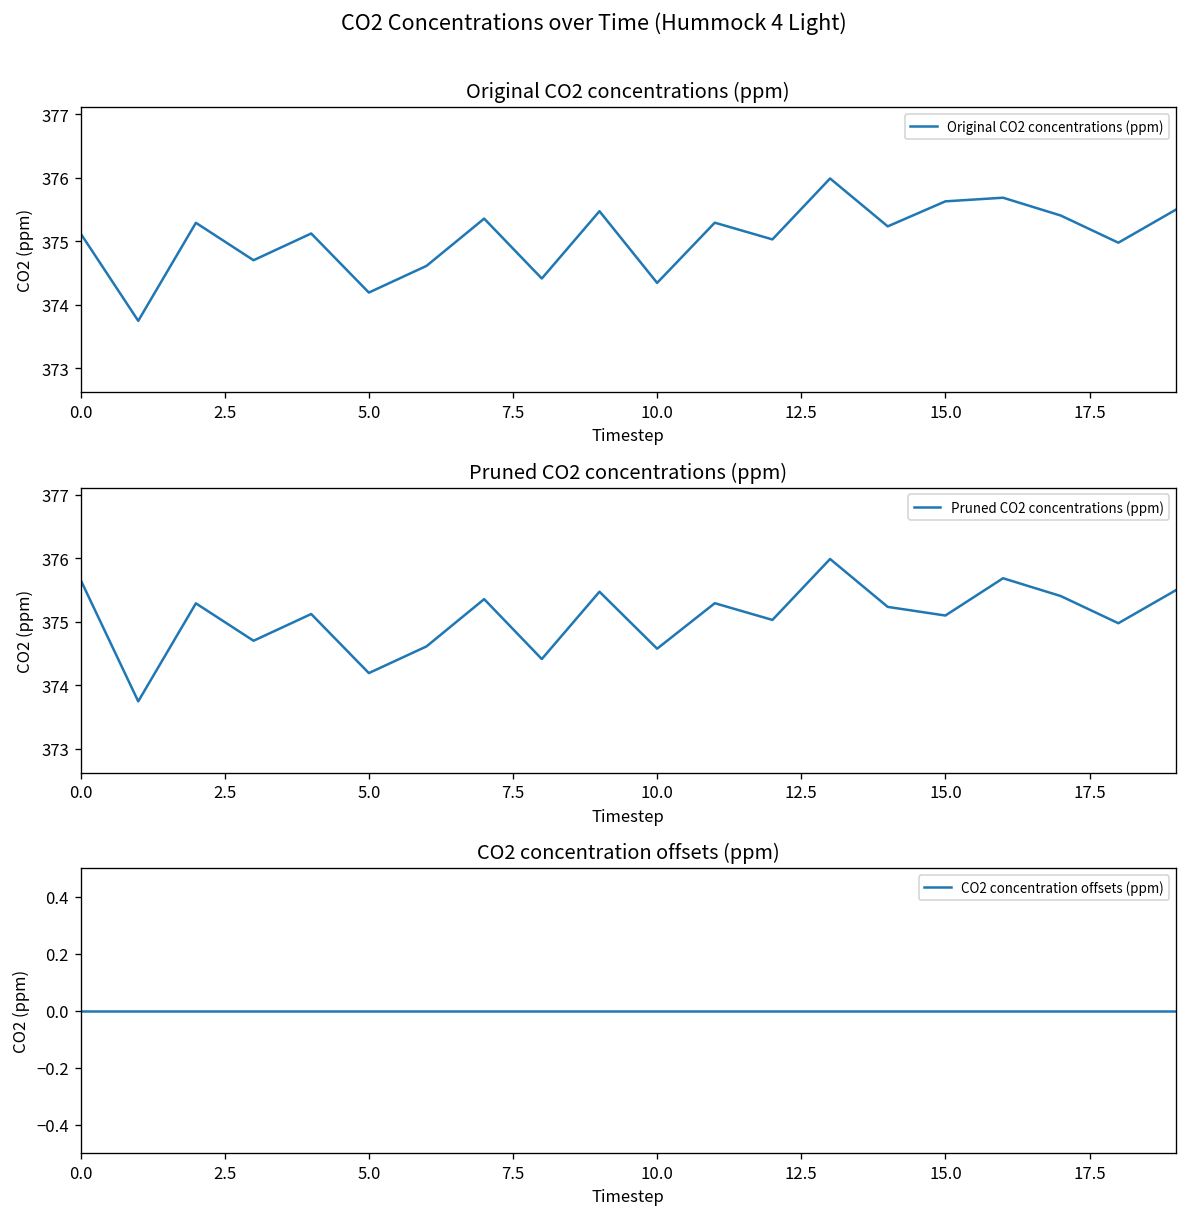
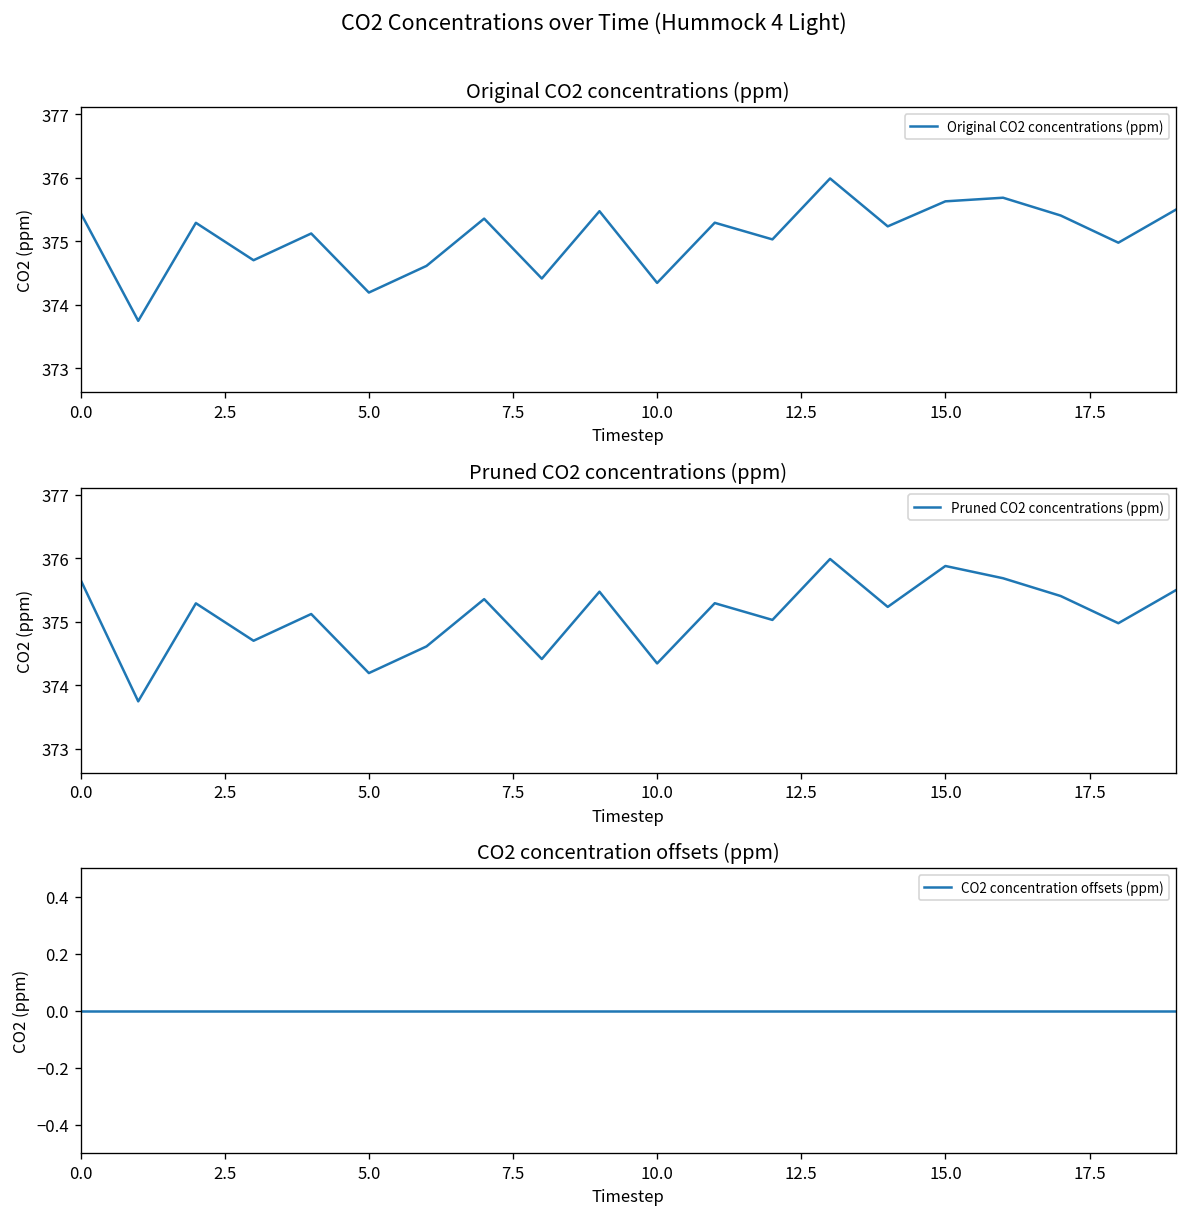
Original CO2 concentrations (ppm), 0.0: 375.1 -> 375.4
Pruned CO2 concentrations (ppm), 10.0: 374.6 -> 374.3
Pruned CO2 concentrations (ppm), 15.0: 375.1 -> 375.9
